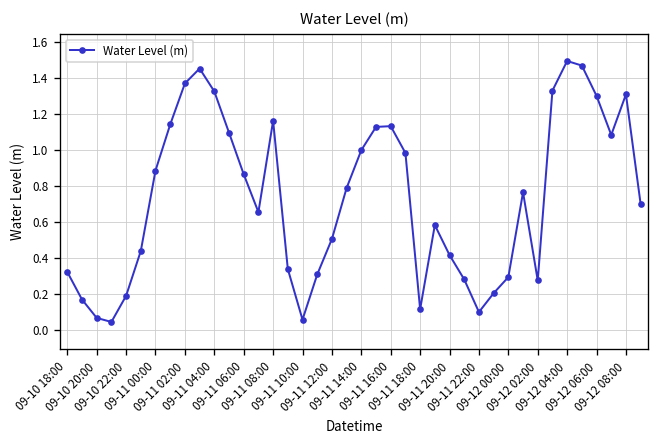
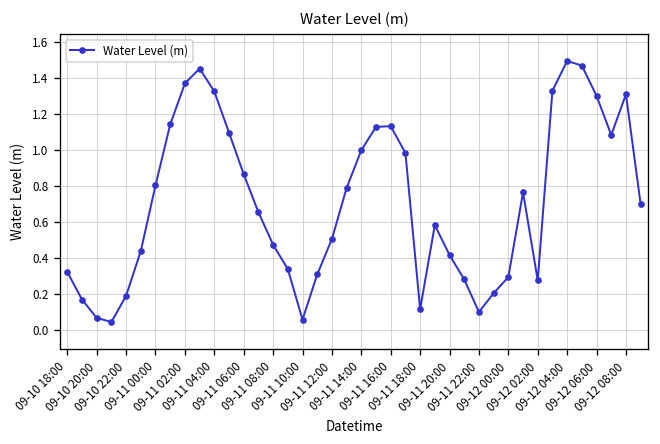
09-11 00:00: 0.88 -> 0.80
09-11 08:00: 1.16 -> 0.47
